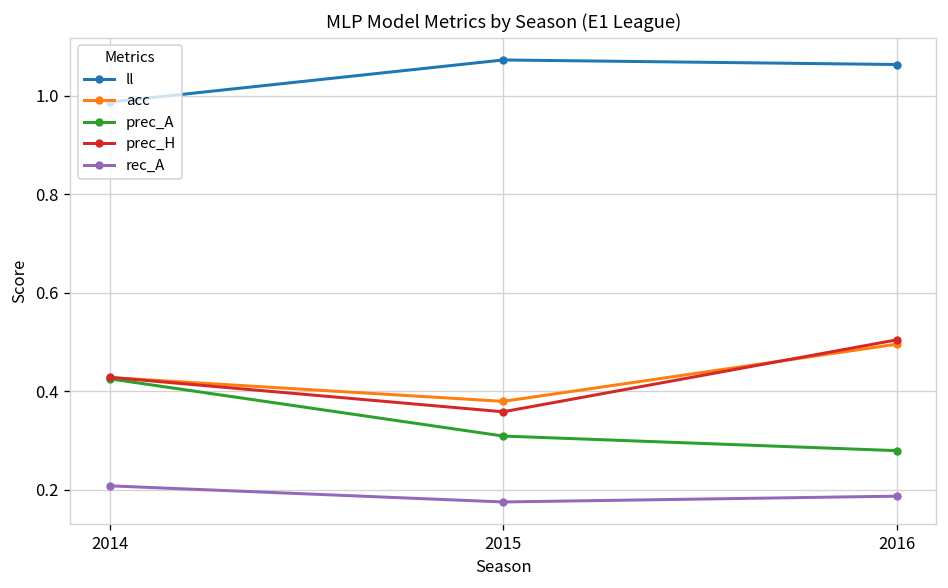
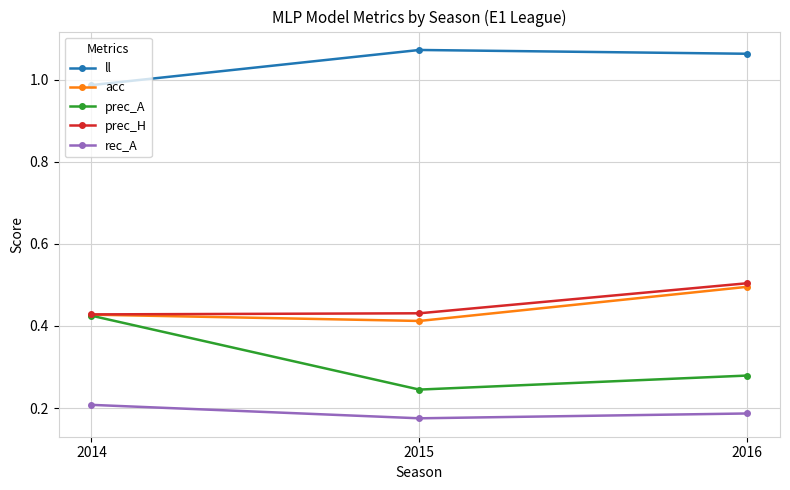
acc, 2015: 0.38 -> 0.41
prec_A, 2015: 0.31 -> 0.24
prec_H, 2015: 0.36 -> 0.43
